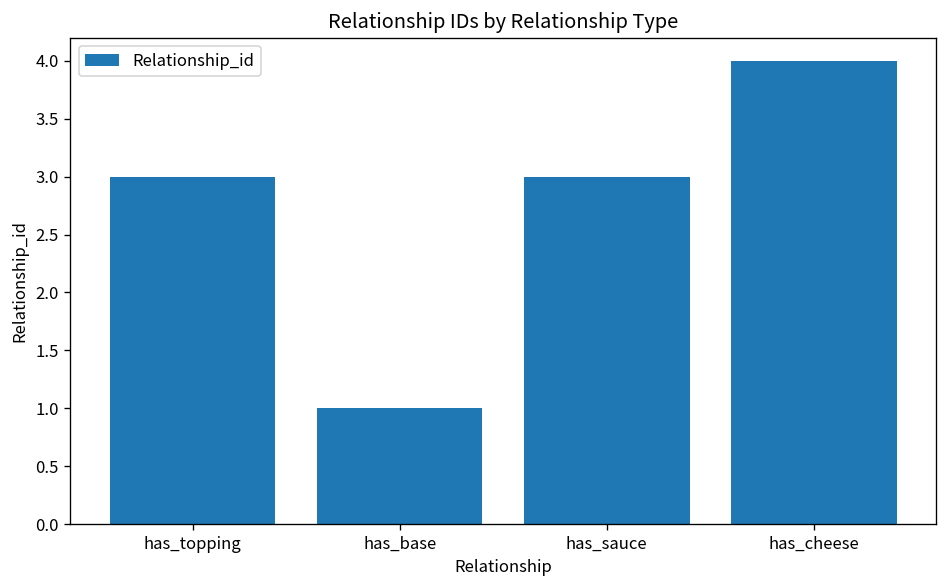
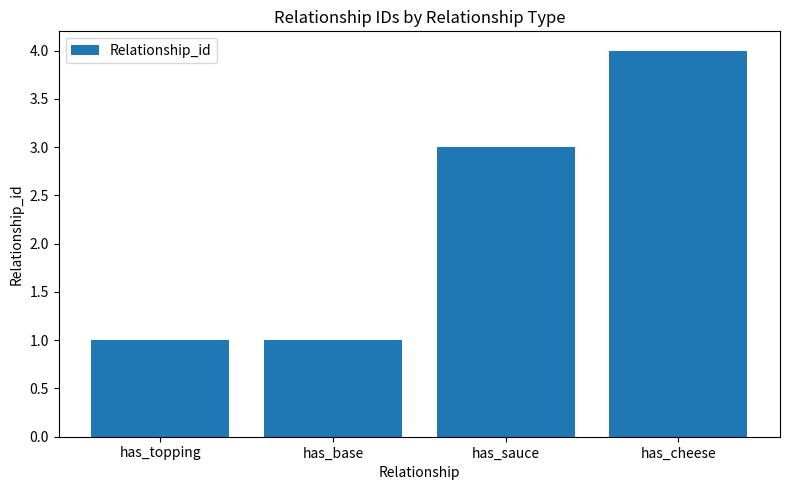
has_topping: 3 -> 1
